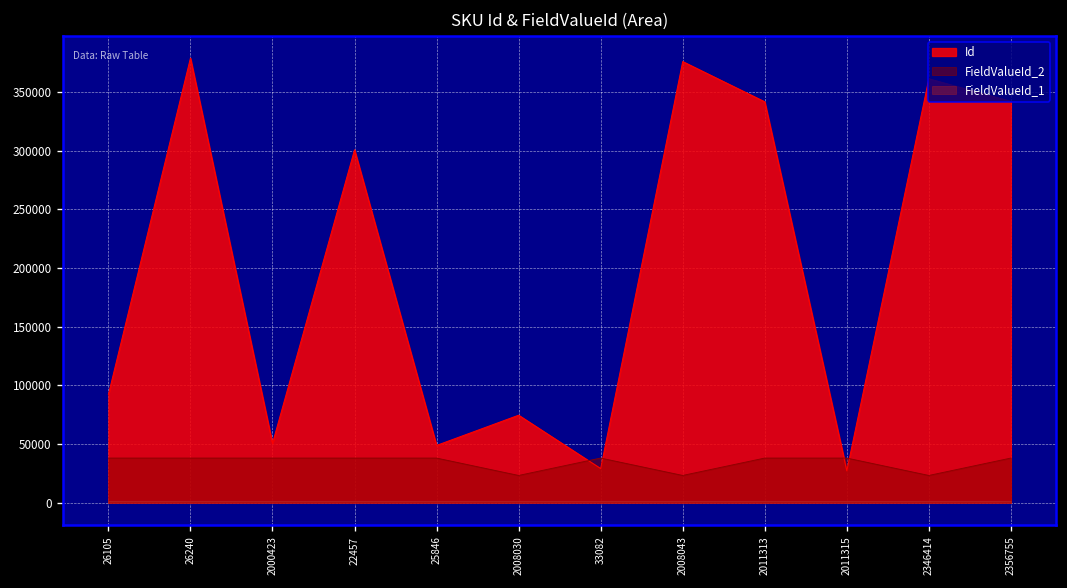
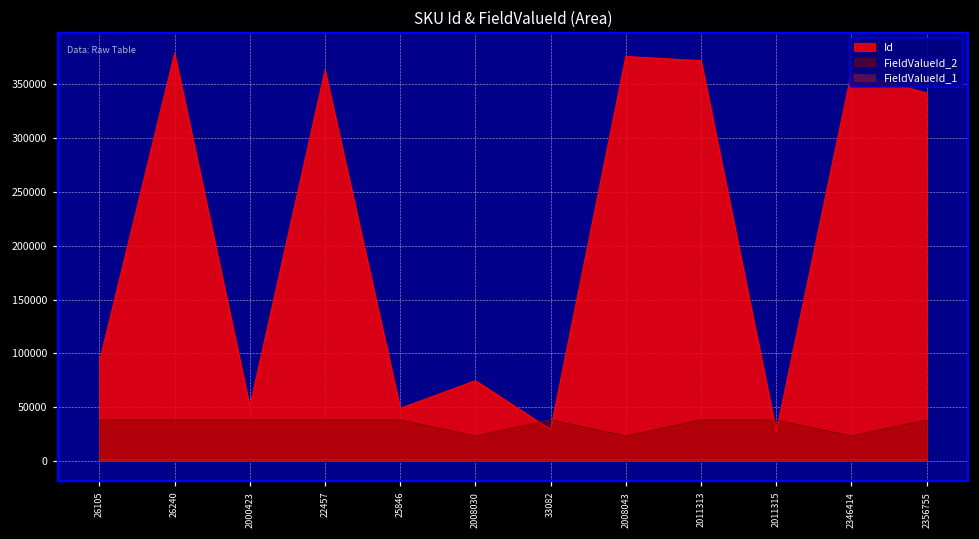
Id, 22457: 300000 -> 360000
Id, 2011313: 340000 -> 370000
